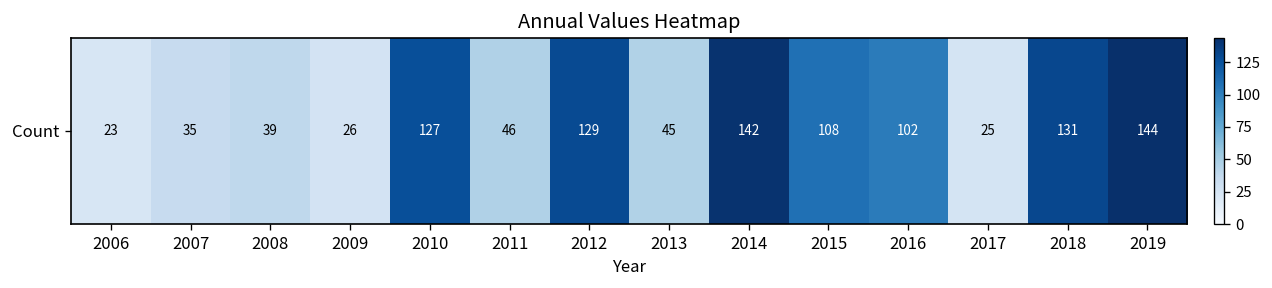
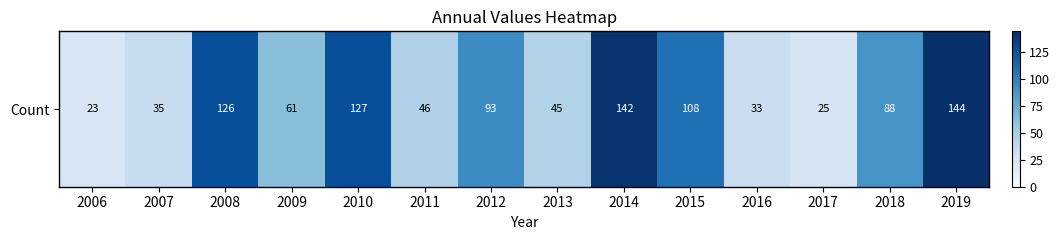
Count, 2008: 39 -> 126
Count, 2009: 26 -> 61
Count, 2012: 129 -> 93
Count, 2016: 102 -> 33
Count, 2018: 131 -> 88
